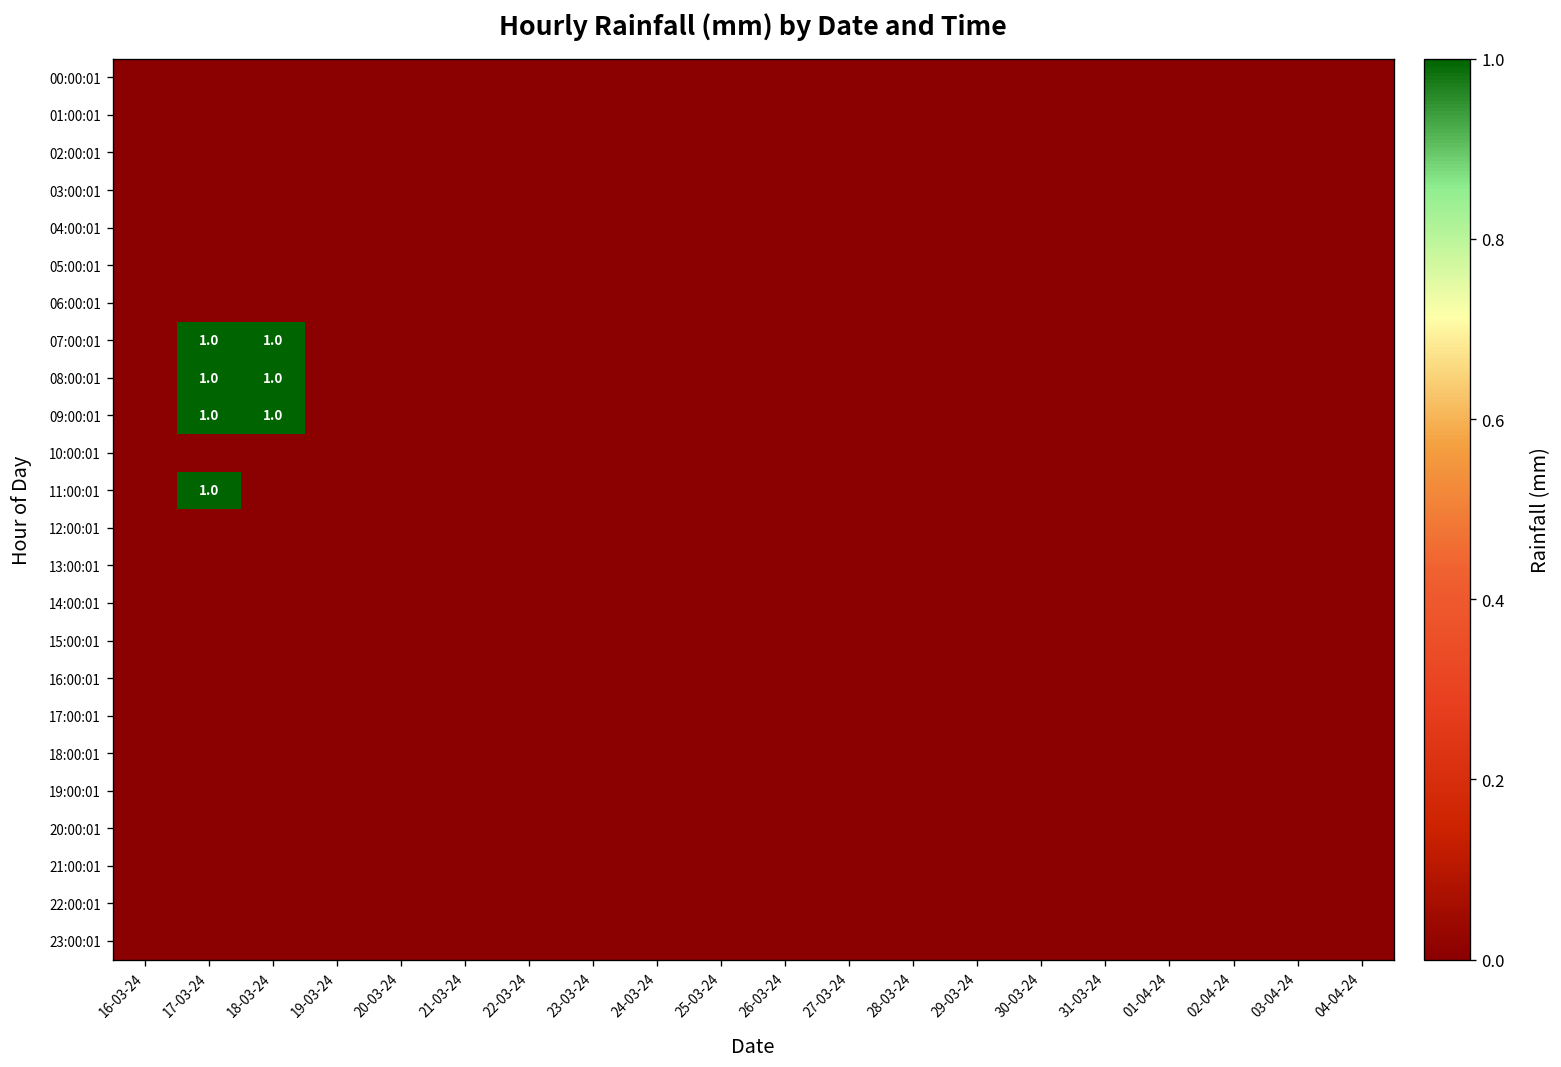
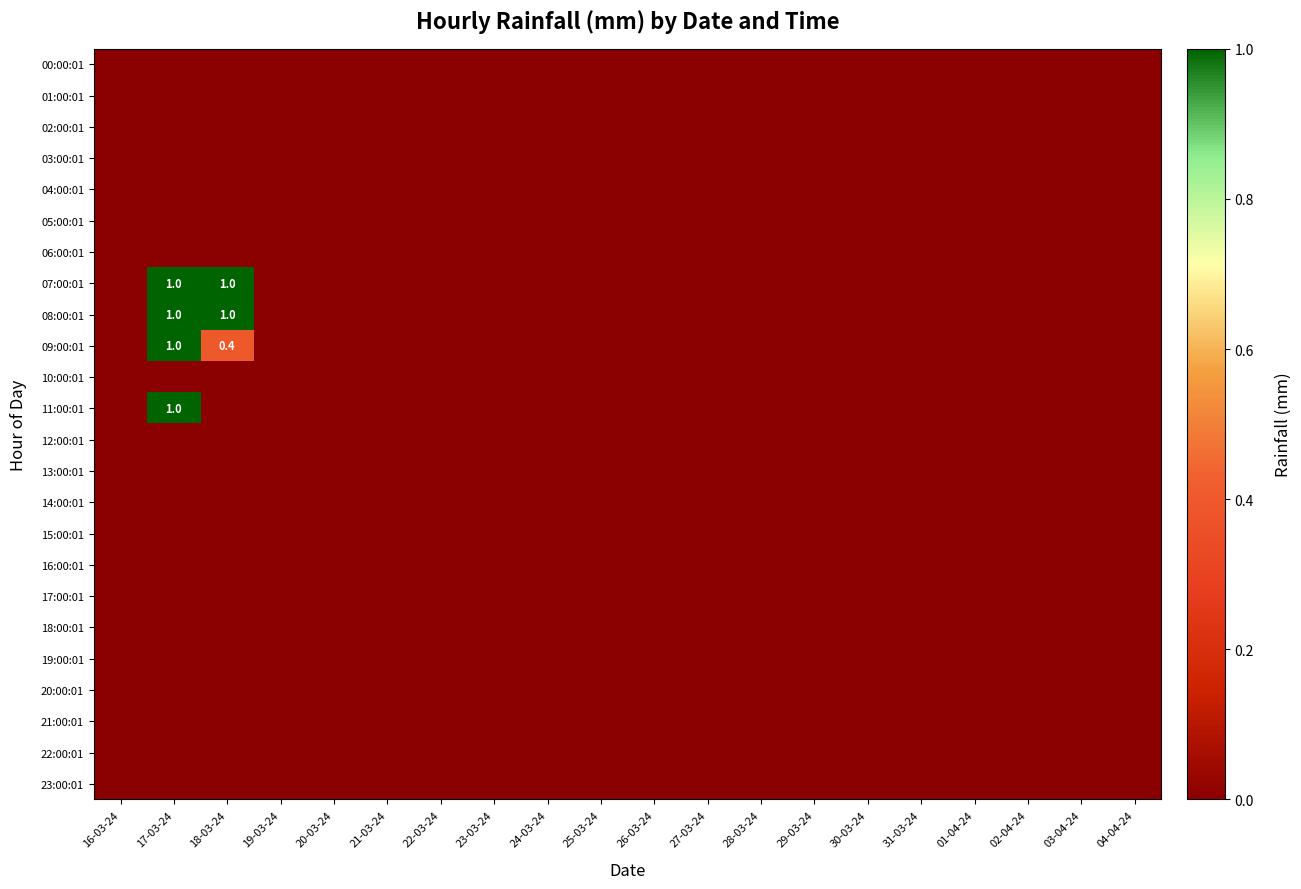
09:00:01, 18-03-24: 1.0 -> 0.4
